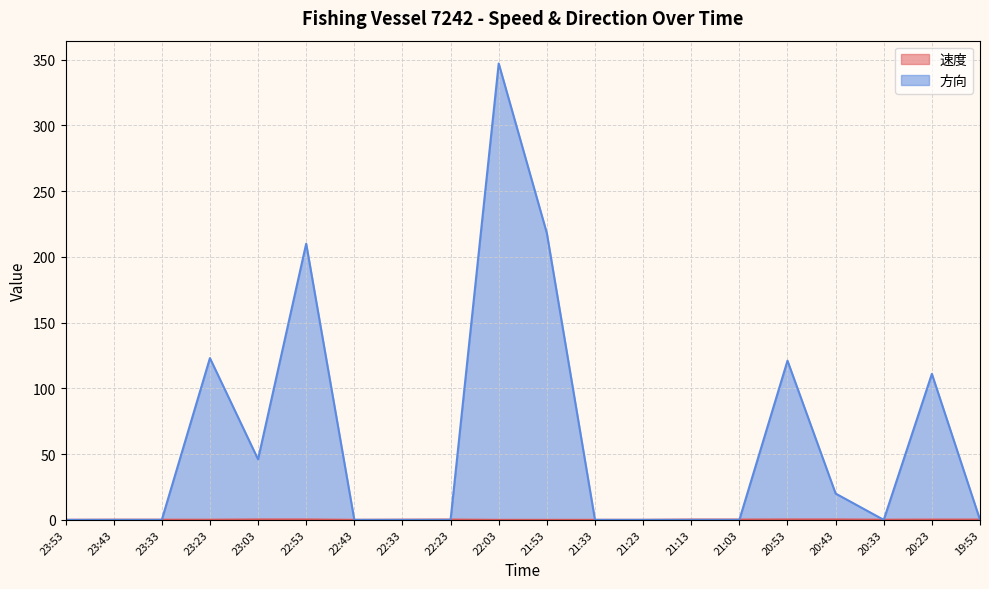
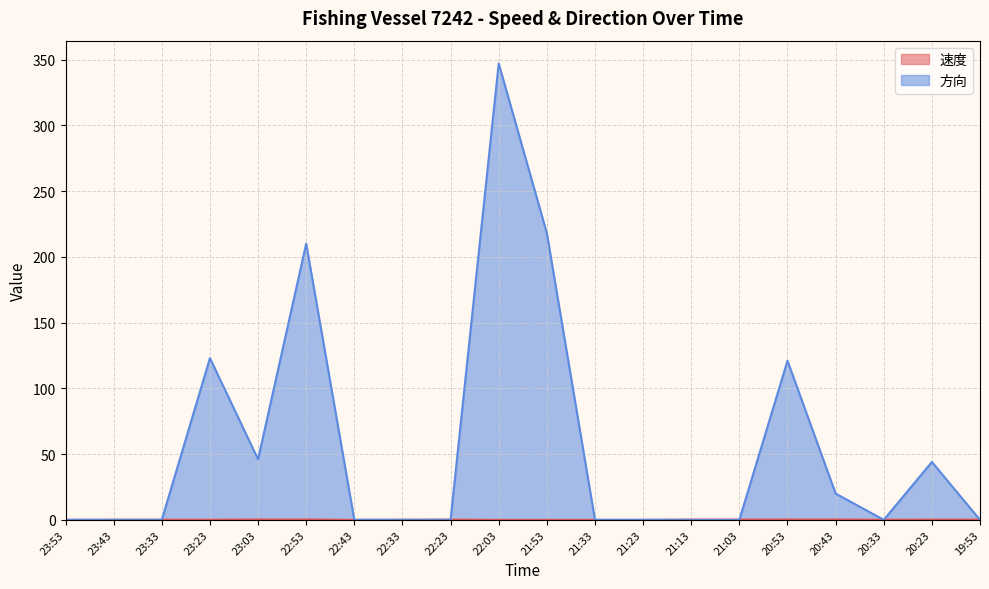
方向, 20:23: 111 -> 44
